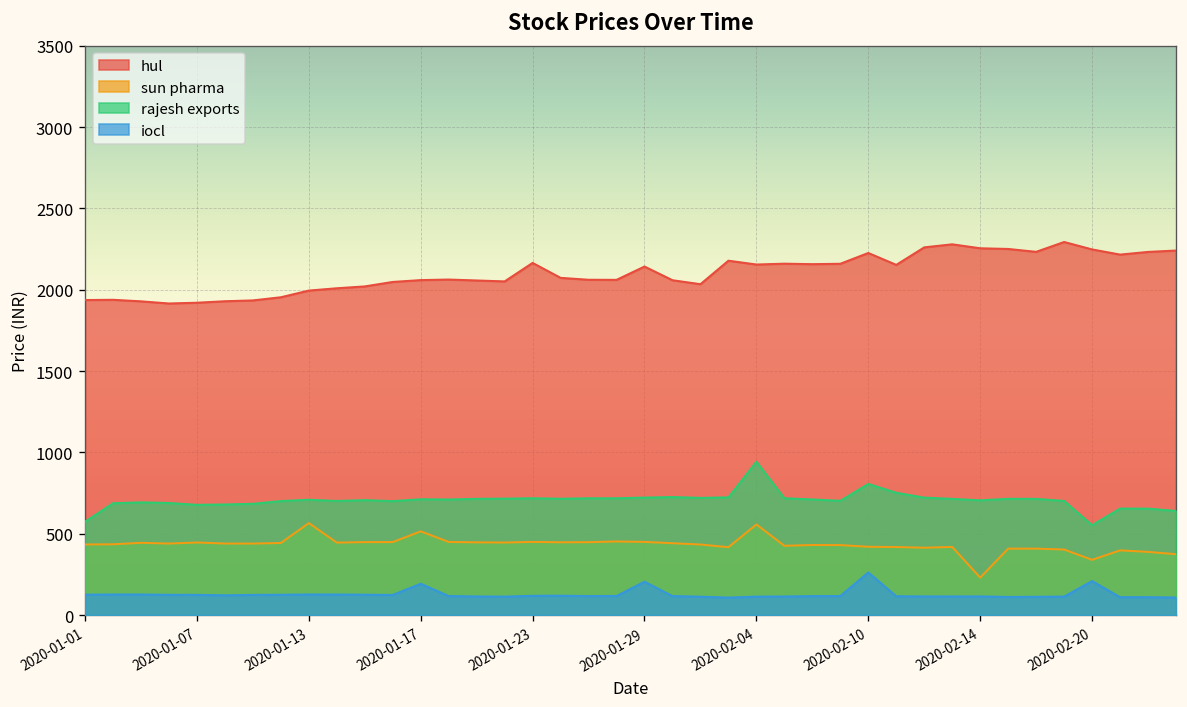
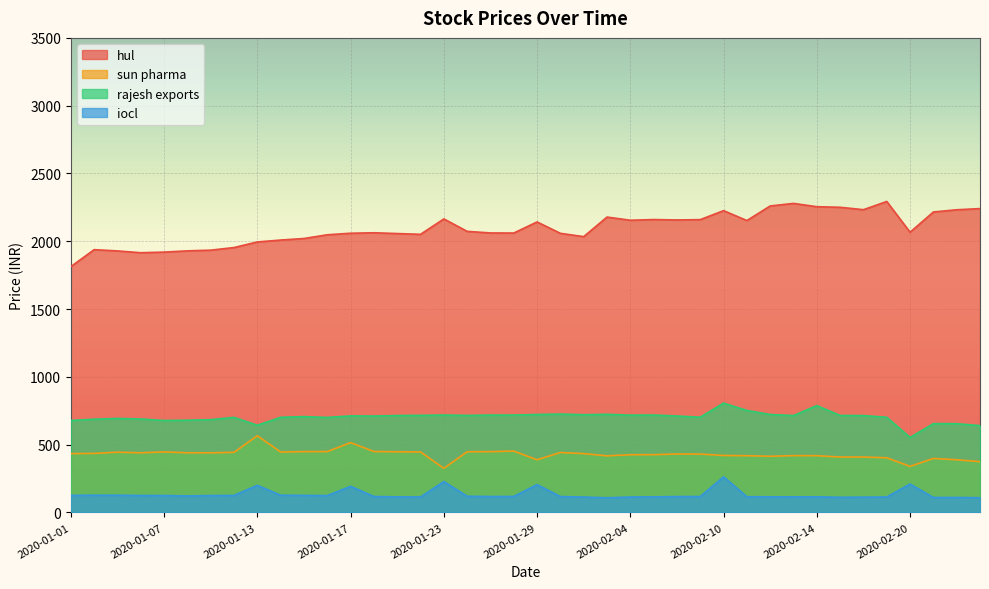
hul, 2020-01-01: 1940 -> 1810
rajesh exports, 2020-01-01: 570 -> 680
rajesh exports, 2020-01-13: 710 -> 640
iocl, 2020-01-13: 130 -> 200
sun pharma, 2020-01-23: 450 -> 330
iocl, 2020-01-23: 120 -> 230
sun pharma, 2020-01-29: 450 -> 390
sun pharma, 2020-02-04: 560 -> 430
rajesh exports, 2020-02-04: 940 -> 720
sun pharma, 2020-02-14: 230 -> 420
rajesh exports, 2020-02-14: 710 -> 790
hul, 2020-02-20: 2250 -> 2070
